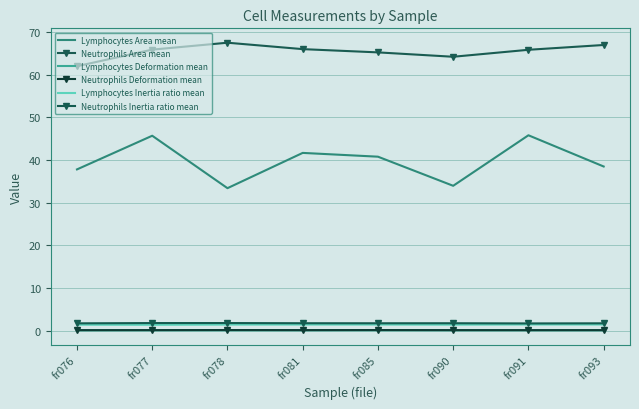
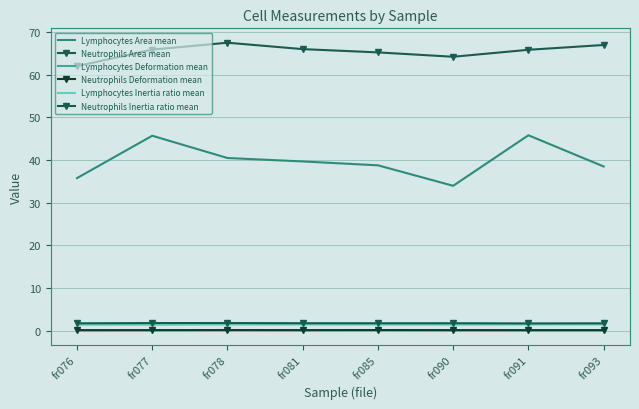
Lymphocytes Area mean, fr076: 38 -> 36
Lymphocytes Area mean, fr078: 33 -> 40
Lymphocytes Area mean, fr081: 42 -> 40
Lymphocytes Area mean, fr085: 41 -> 39
